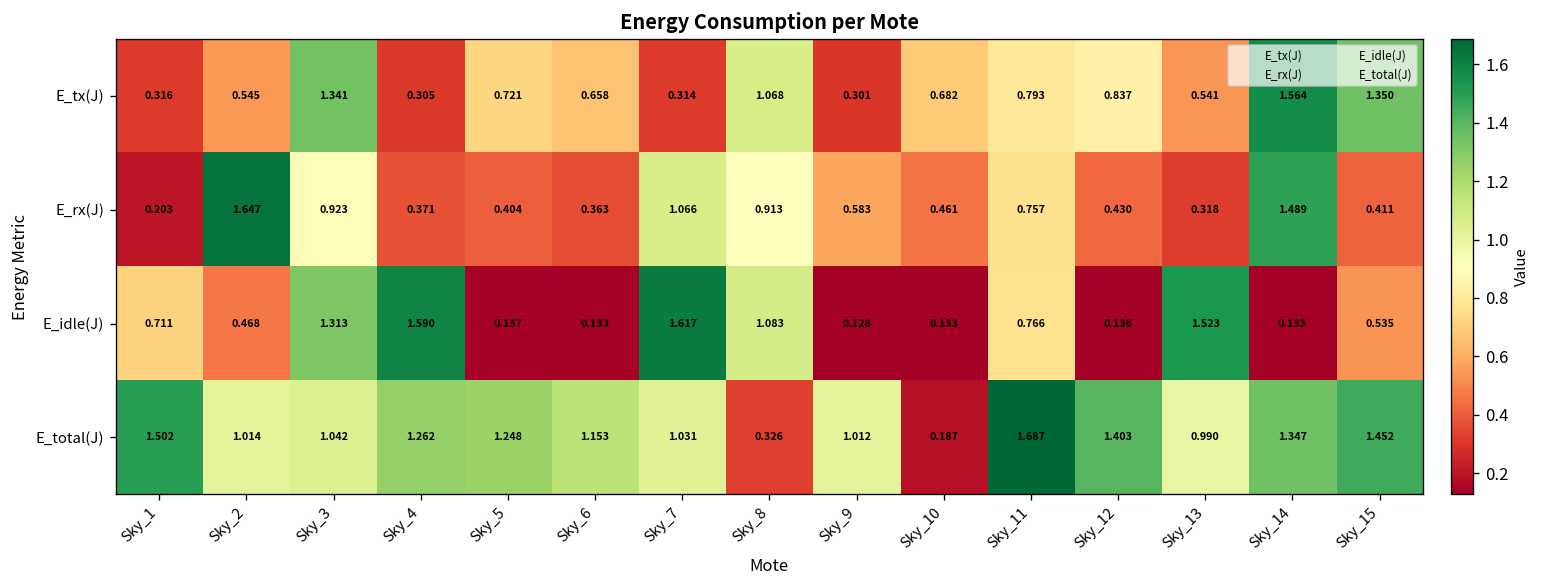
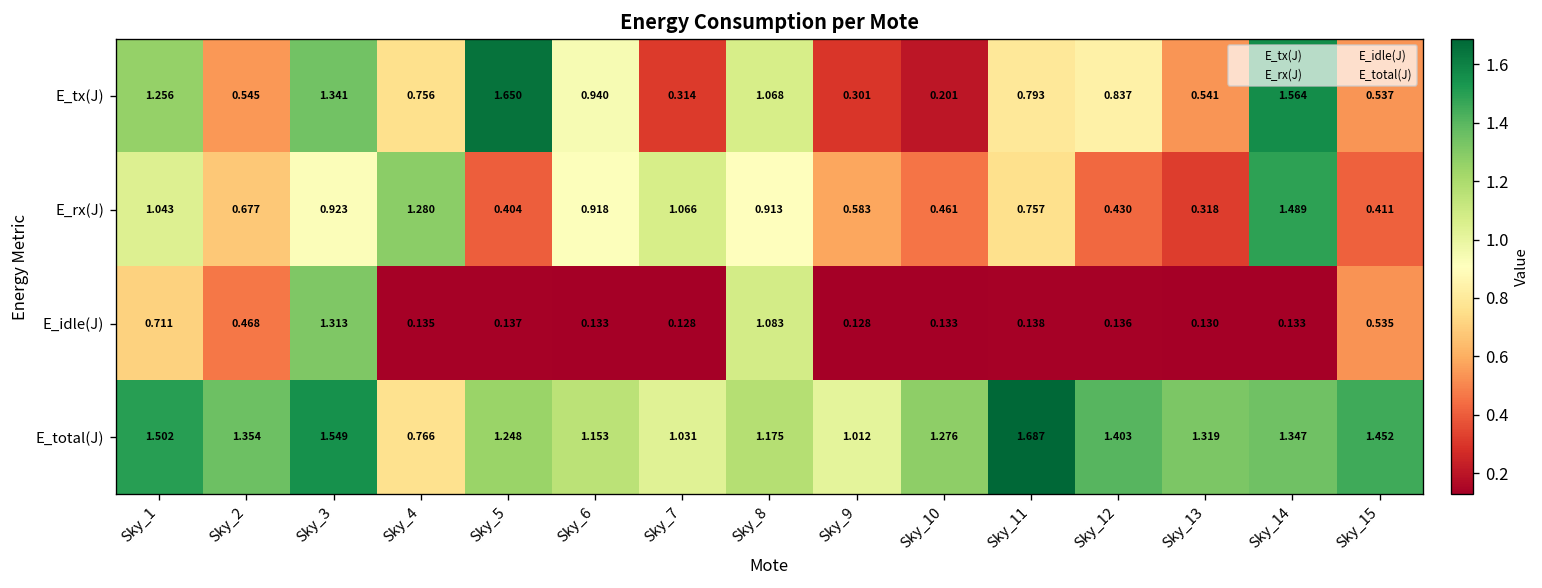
E_tx(J), Sky_1: 0.316 -> 1.256
E_tx(J), Sky_4: 0.305 -> 0.756
E_tx(J), Sky_5: 0.721 -> 1.650
E_tx(J), Sky_6: 0.658 -> 0.940
E_tx(J), Sky_10: 0.682 -> 0.201
E_tx(J), Sky_15: 1.350 -> 0.537
E_rx(J), Sky_1: 0.203 -> 1.043
E_rx(J), Sky_2: 1.647 -> 0.677
E_rx(J), Sky_4: 0.371 -> 1.280
E_rx(J), Sky_6: 0.363 -> 0.918
E_idle(J), Sky_4: 1.590 -> 0.135
E_idle(J), Sky_7: 1.617 -> 0.128
E_idle(J), Sky_11: 0.766 -> 0.138
E_idle(J), Sky_13: 1.523 -> 0.130
E_total(J), Sky_2: 1.014 -> 1.354
E_total(J), Sky_3: 1.042 -> 1.549
E_total(J), Sky_4: 1.262 -> 0.766
E_total(J), Sky_8: 0.326 -> 1.175
E_total(J), Sky_10: 0.187 -> 1.276
E_total(J), Sky_13: 0.990 -> 1.319
